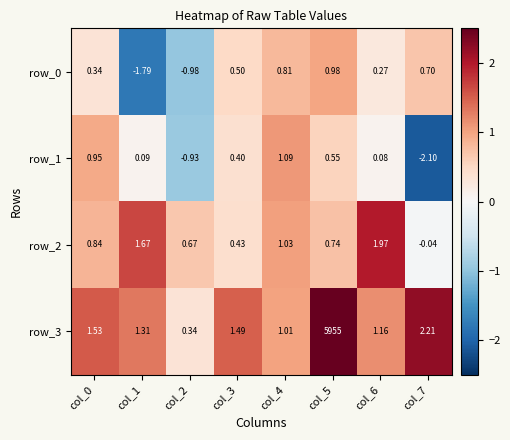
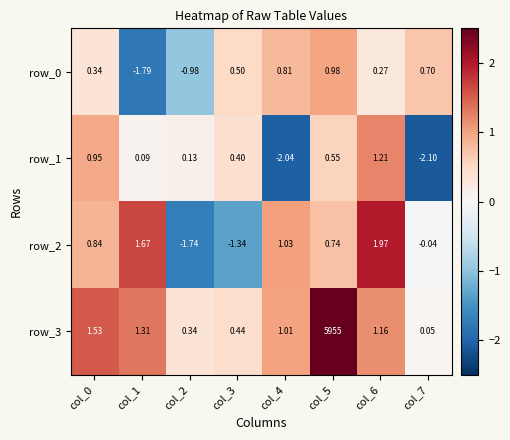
row_1, col_2: -0.93 -> 0.13
row_1, col_4: 1.09 -> -2.04
row_1, col_6: 0.08 -> 1.21
row_2, col_2: 0.67 -> -1.74
row_2, col_3: 0.43 -> -1.34
row_3, col_3: 1.49 -> 0.44
row_3, col_7: 2.21 -> 0.05
